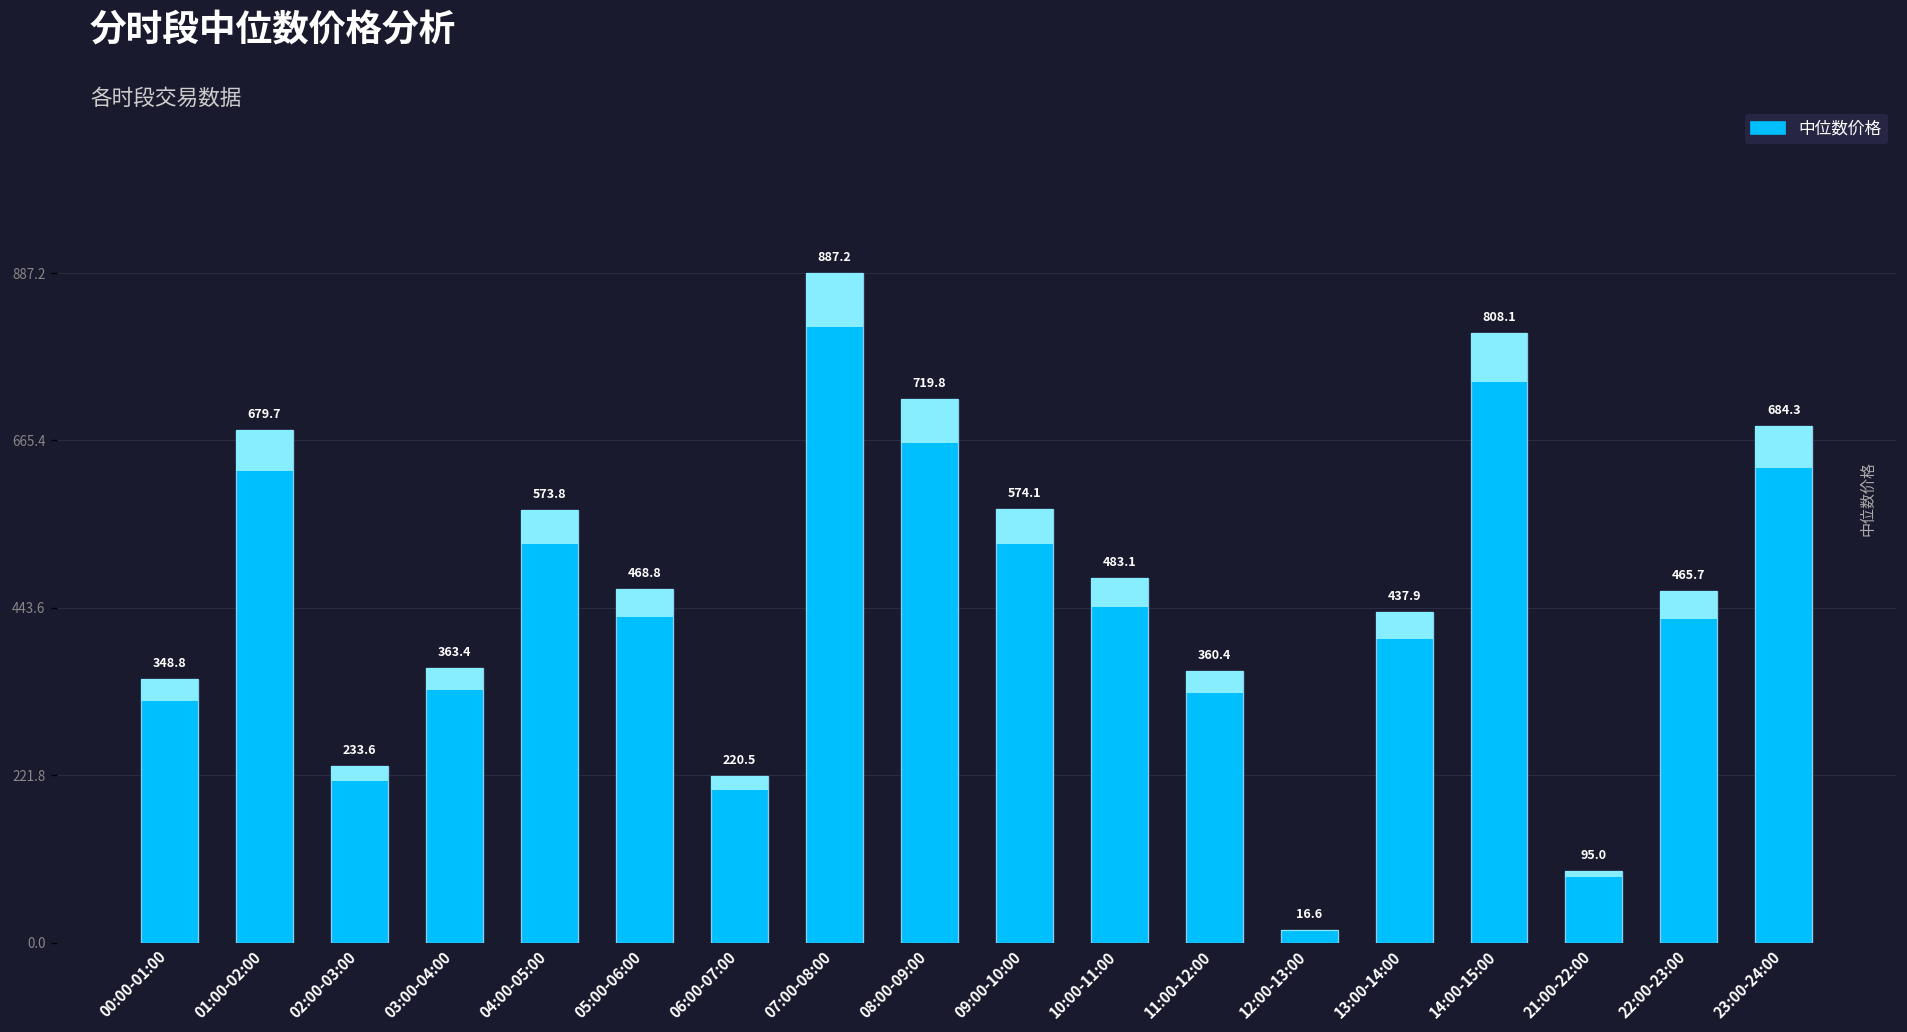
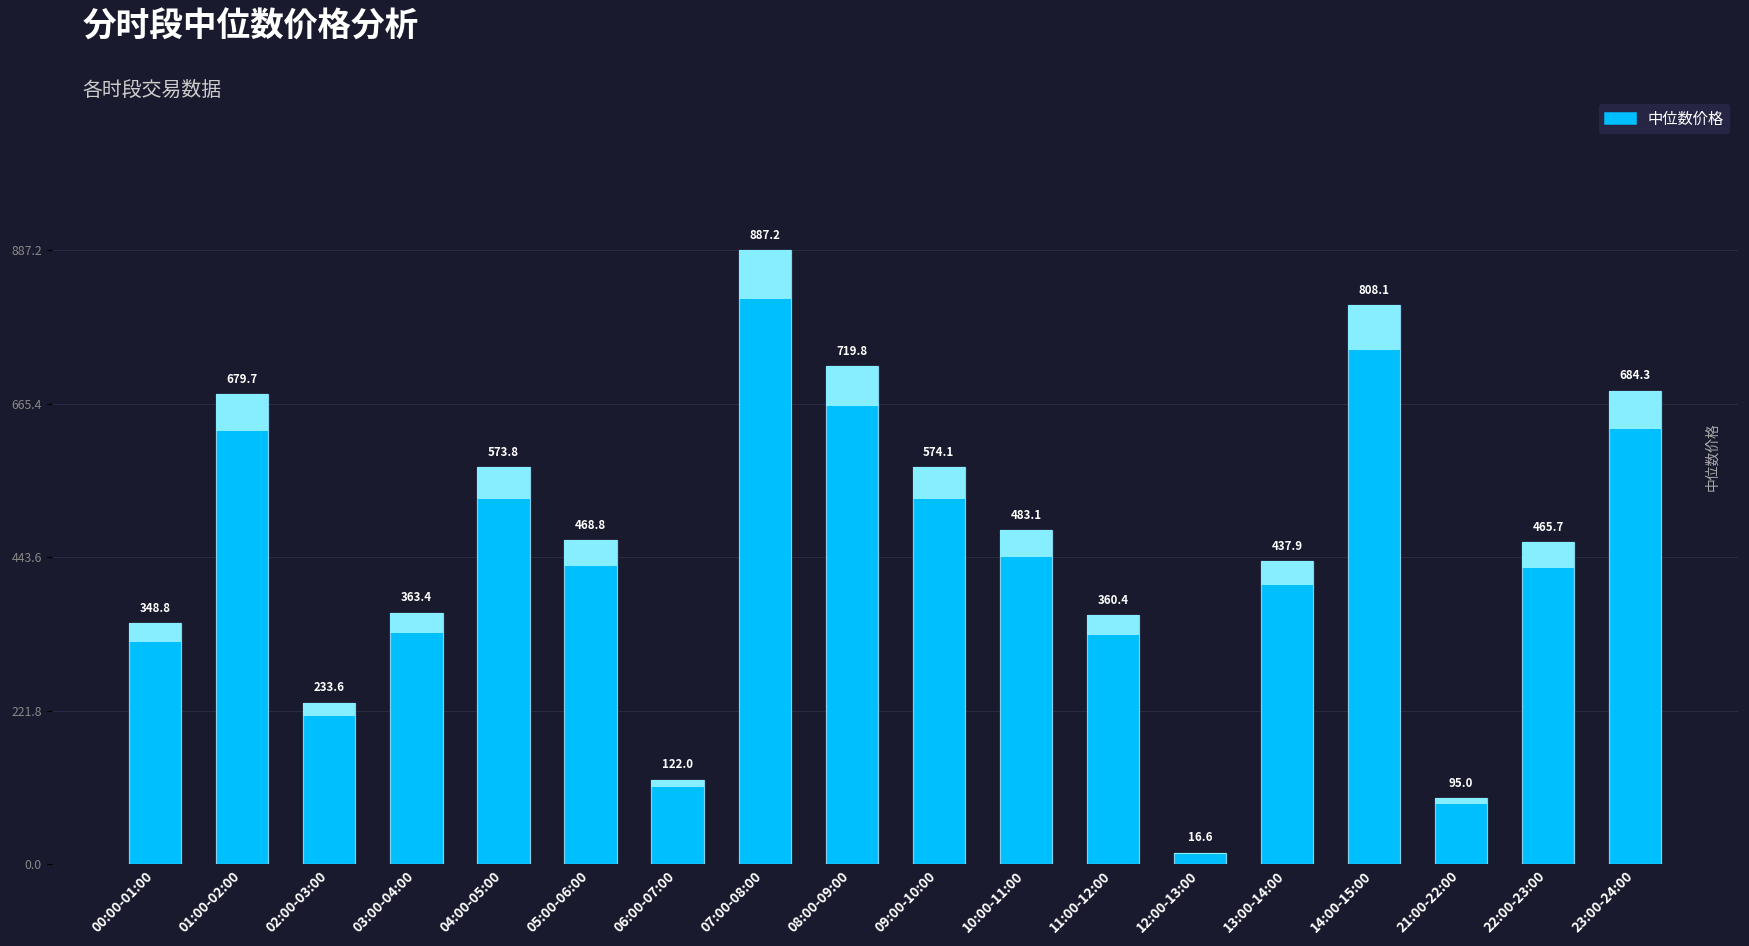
中位数价格, 06:00-07:00: 220.5 -> 122.0
